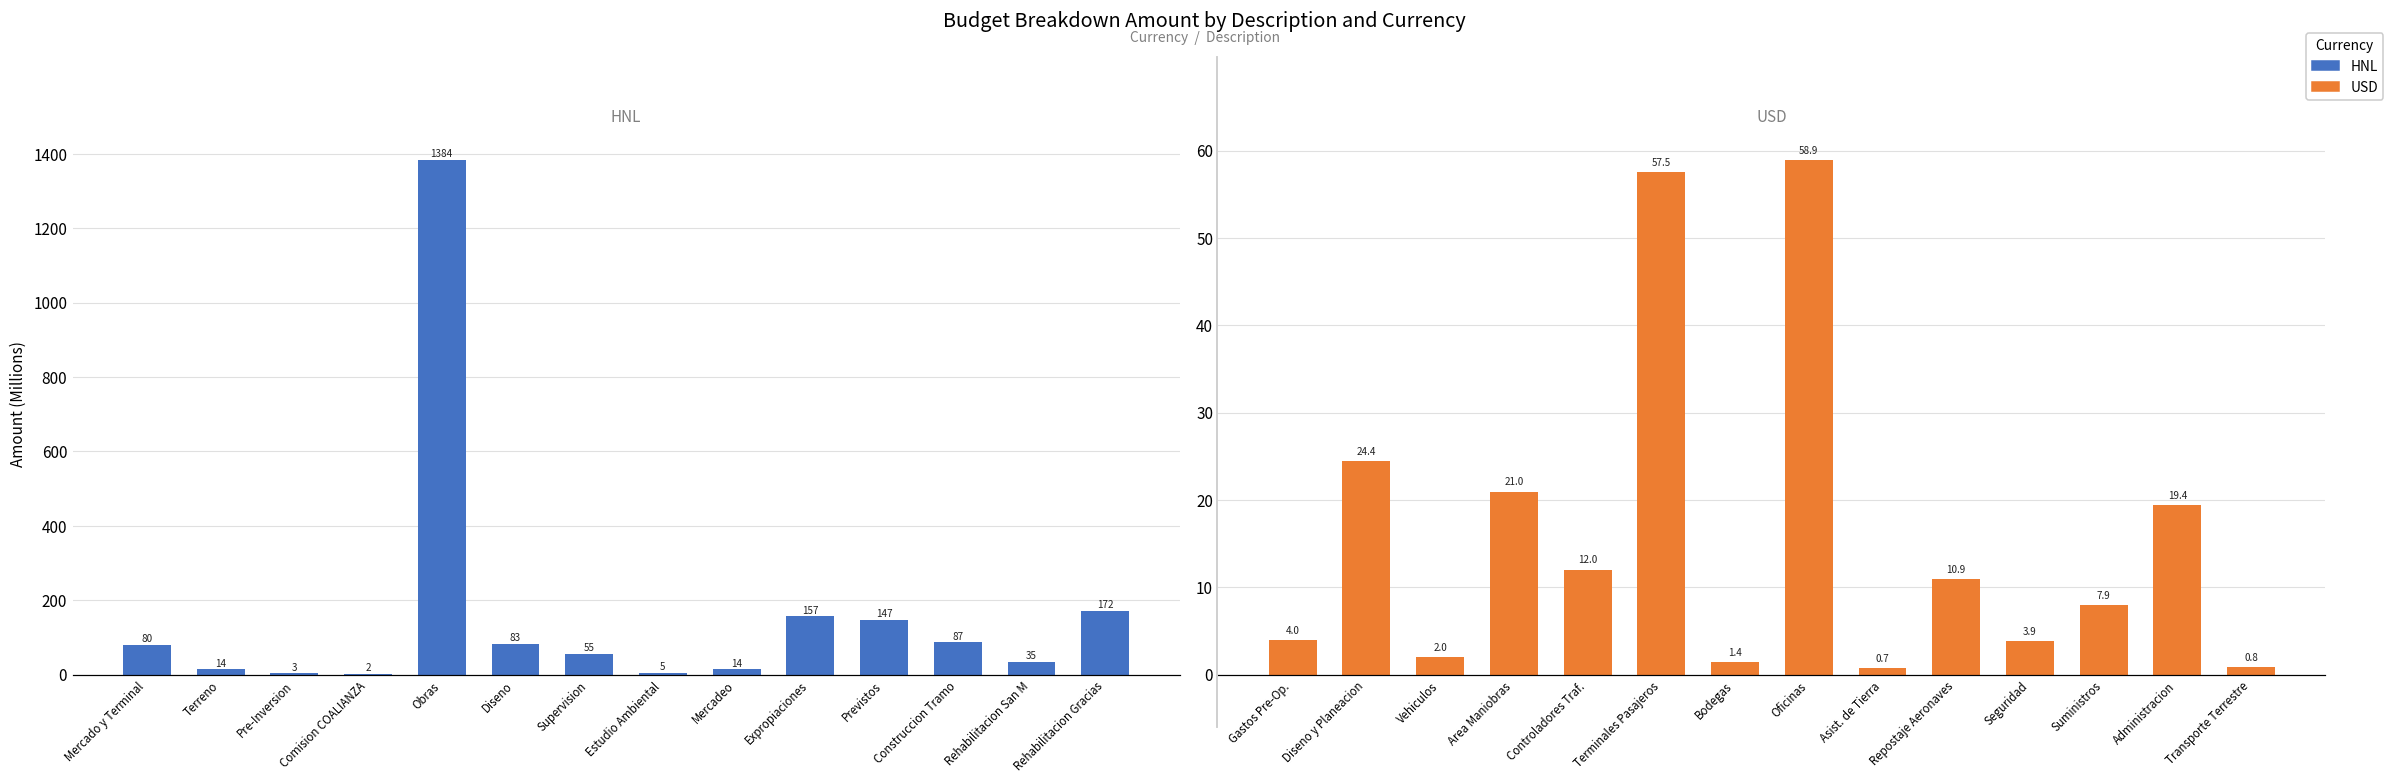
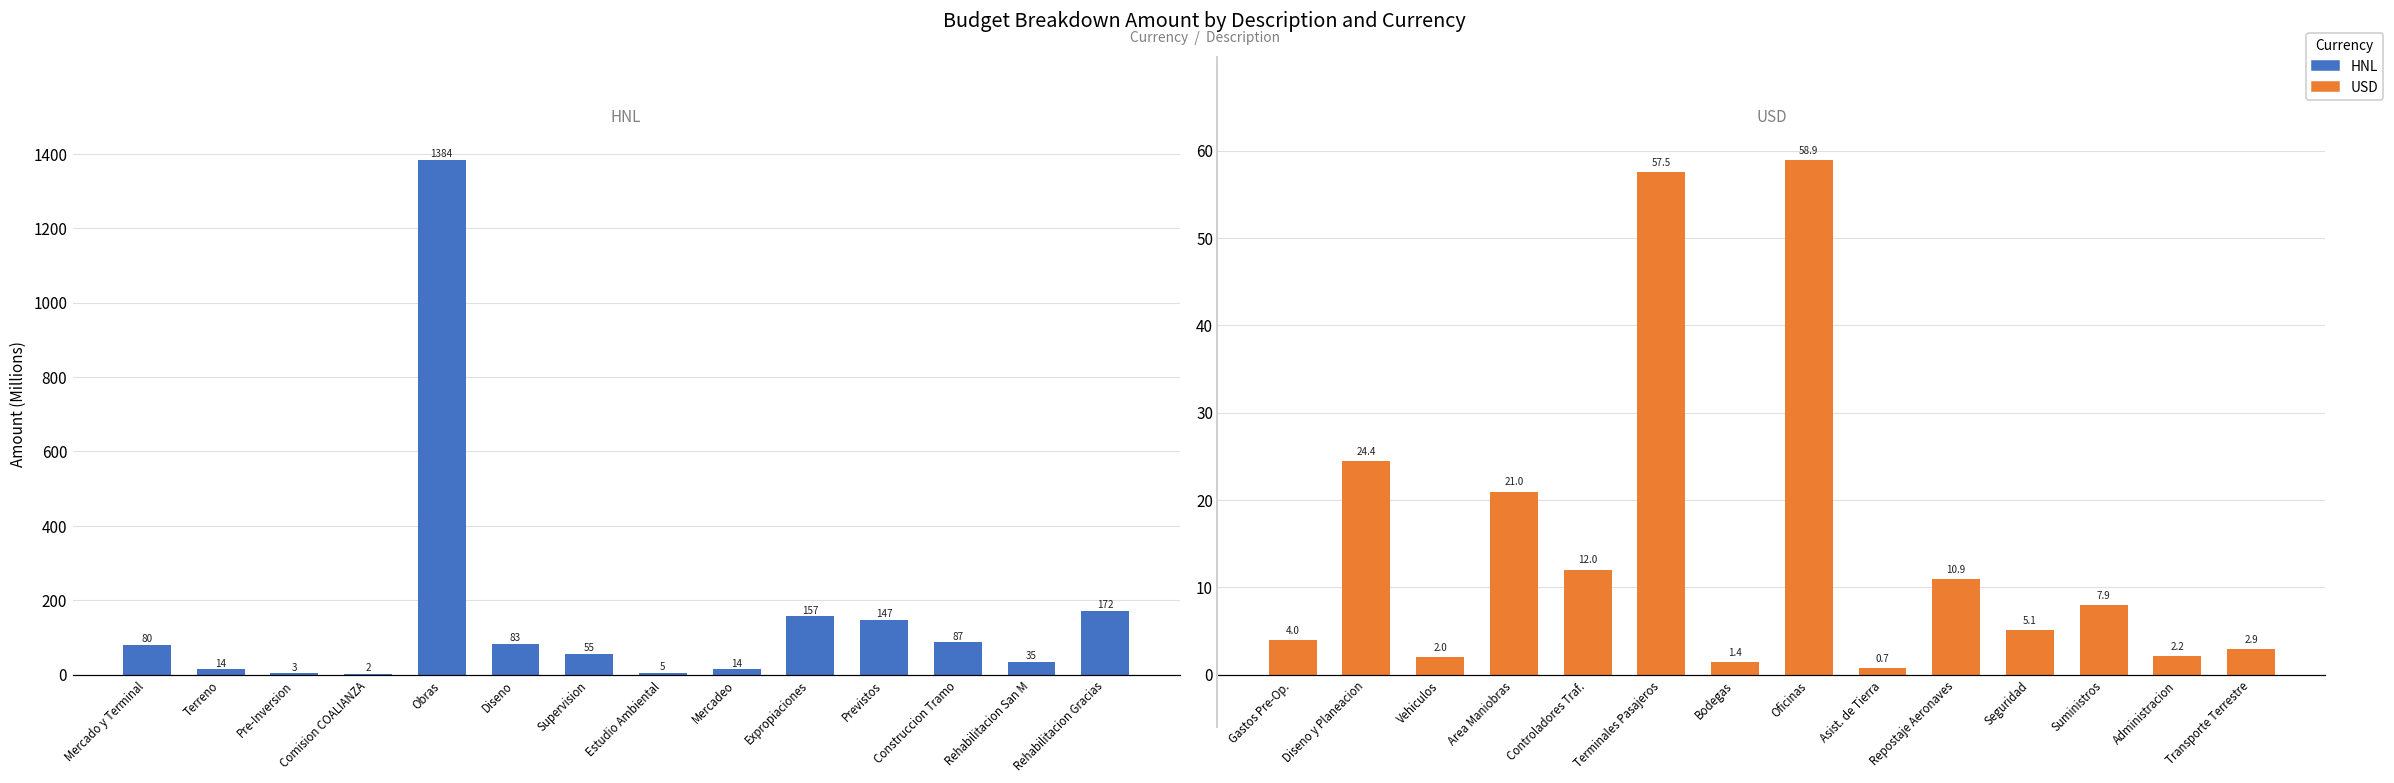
USD, Seguridad: 3.9 -> 5.1
USD, Administracion: 19.4 -> 2.2
USD, Transporte Terrestre: 0.8 -> 2.9
